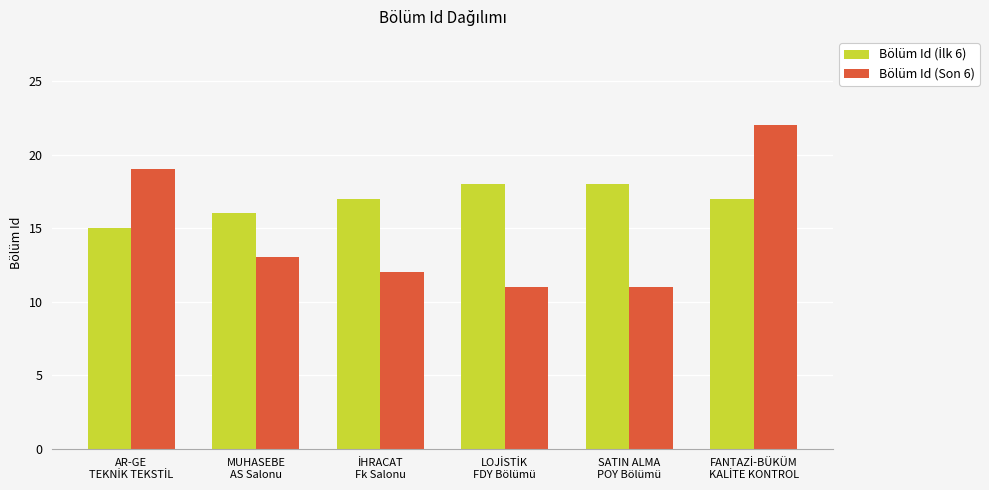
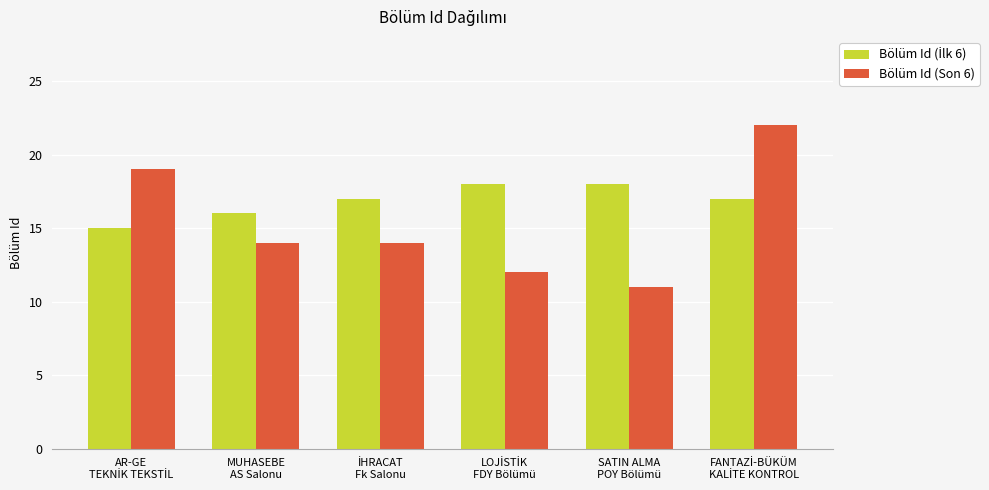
Bölüm Id (Son 6), MUHASEBE AS Salonu: 13 -> 14
Bölüm Id (Son 6), İHRACAT Fk Salonu: 12 -> 14
Bölüm Id (Son 6), LOJİSTİK FDY Bölümü: 11 -> 12
